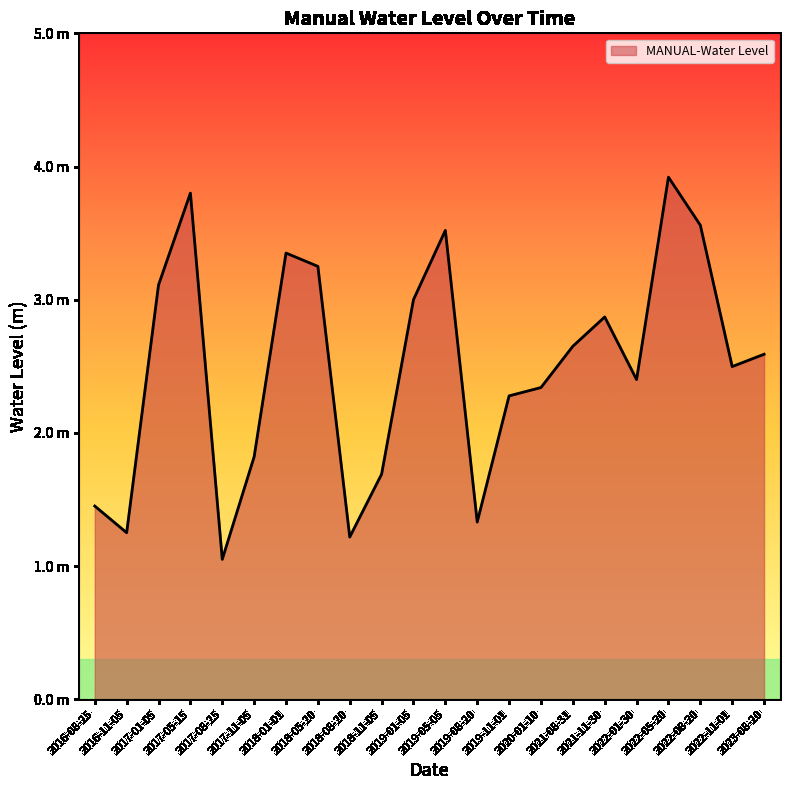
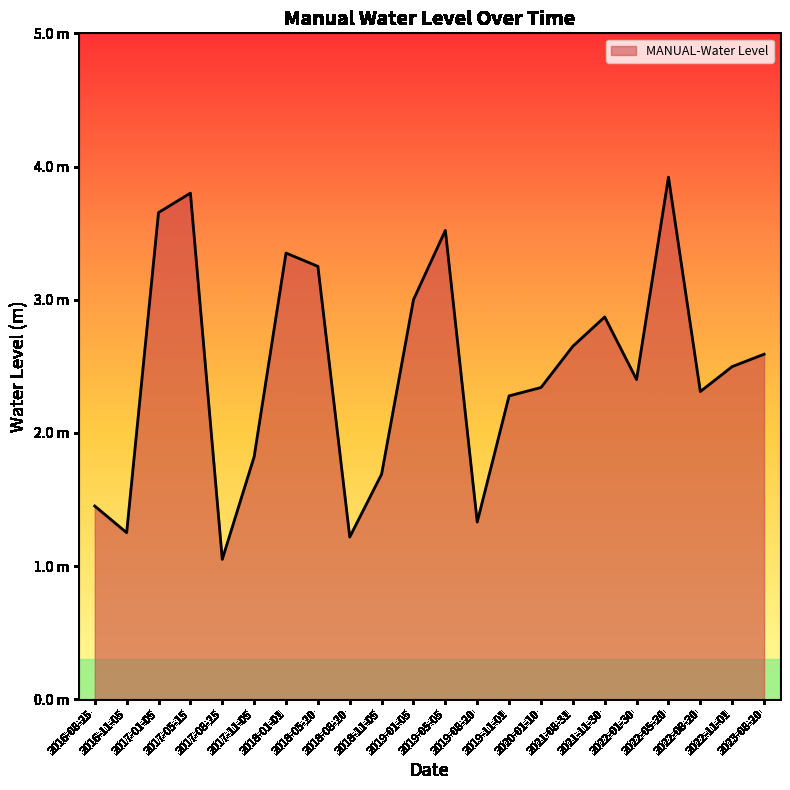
2017-01-05: 3.11 m -> 3.65 m
2022-08-20: 3.56 m -> 2.31 m
